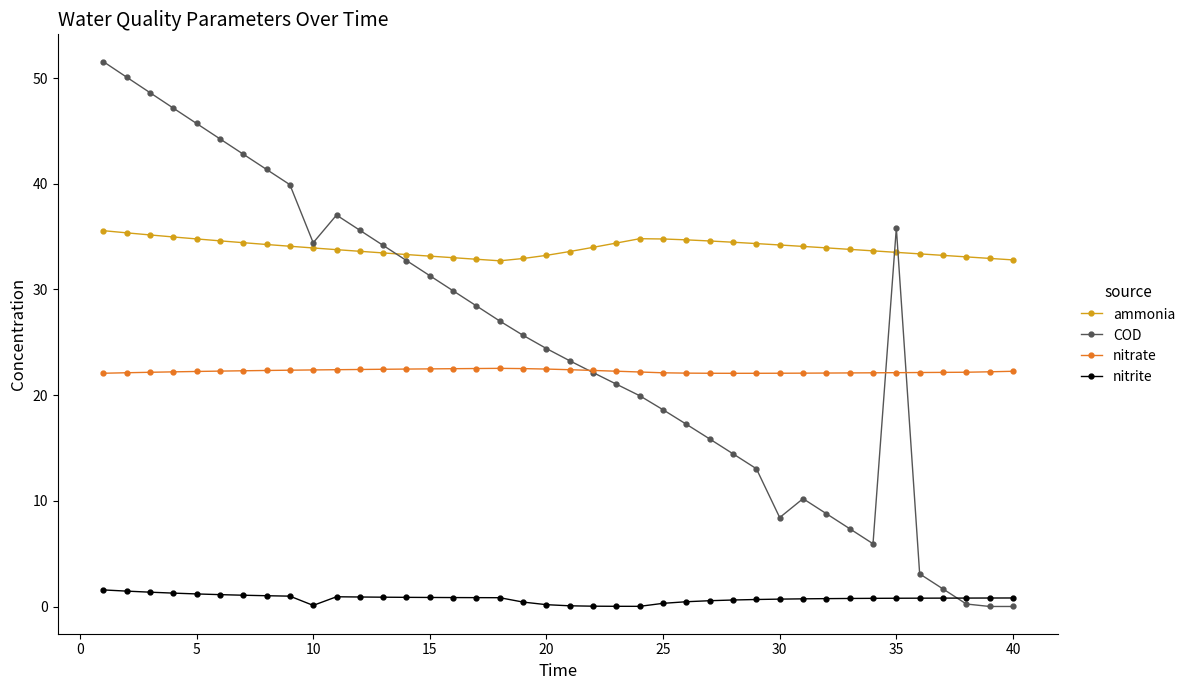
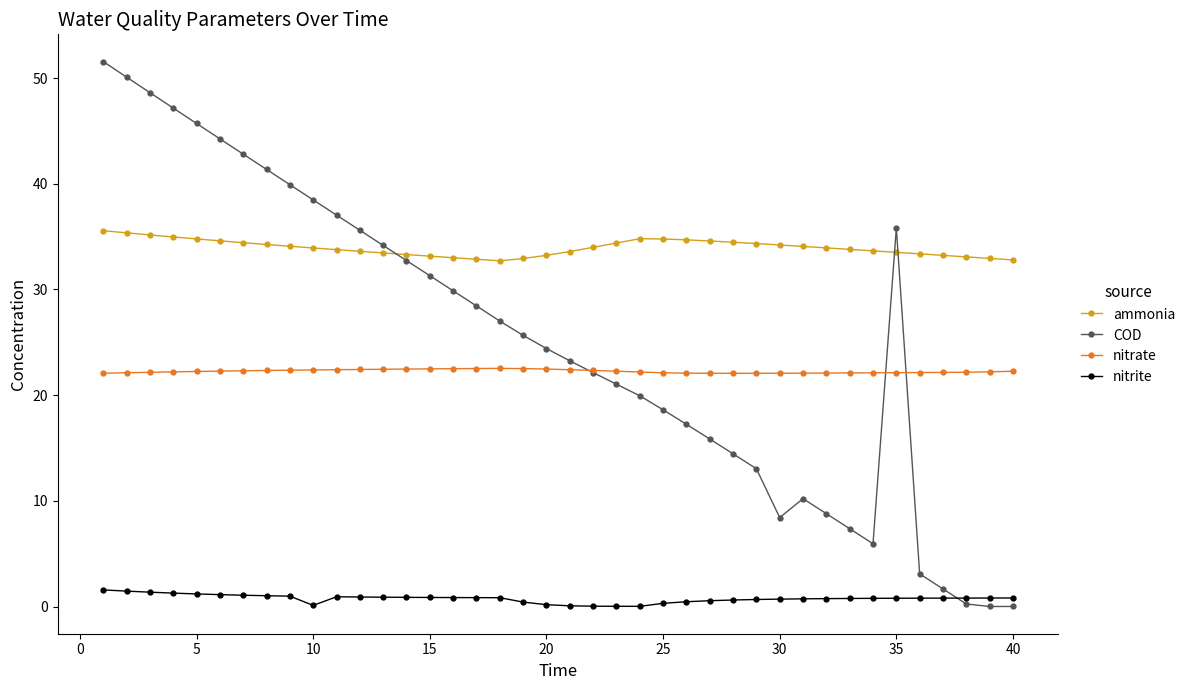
COD, 10: 34.4 -> 38.5
